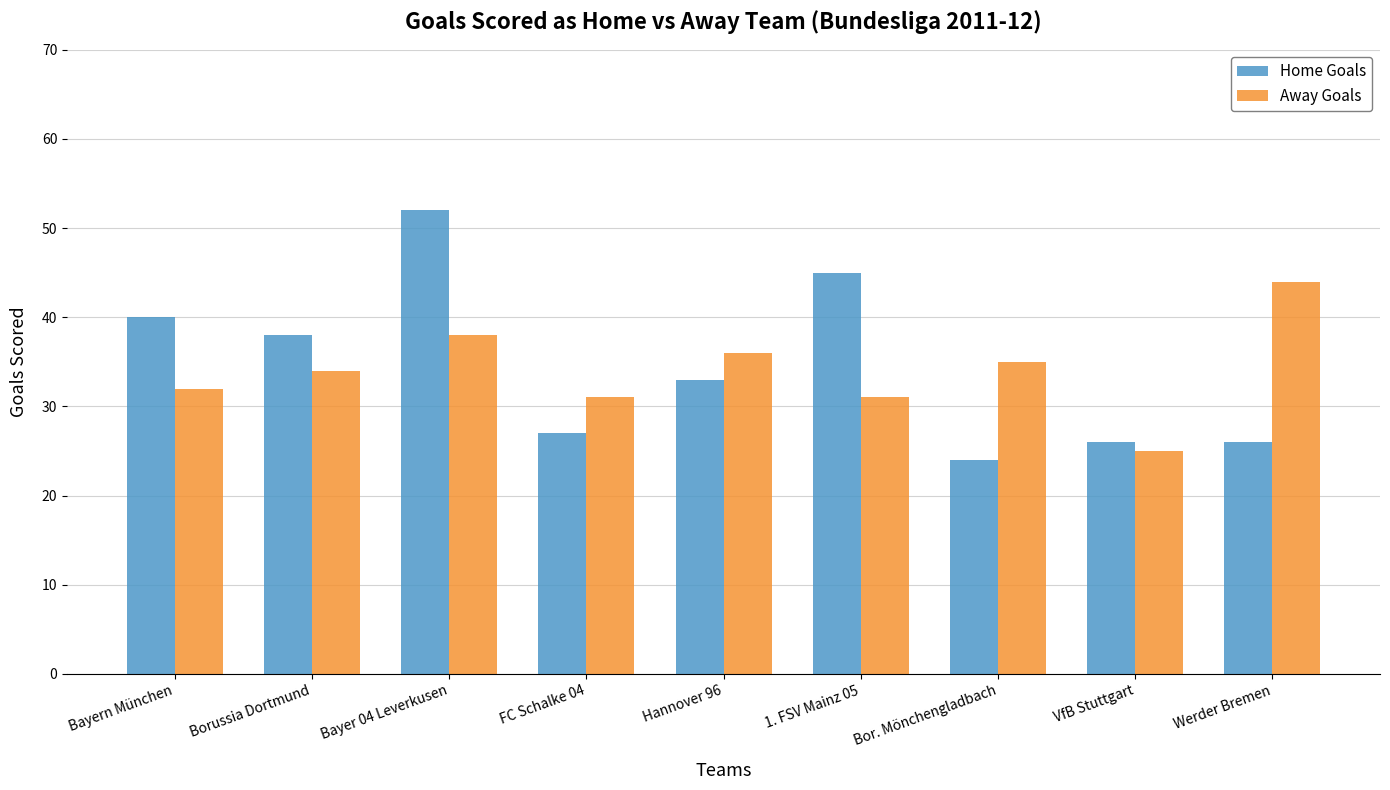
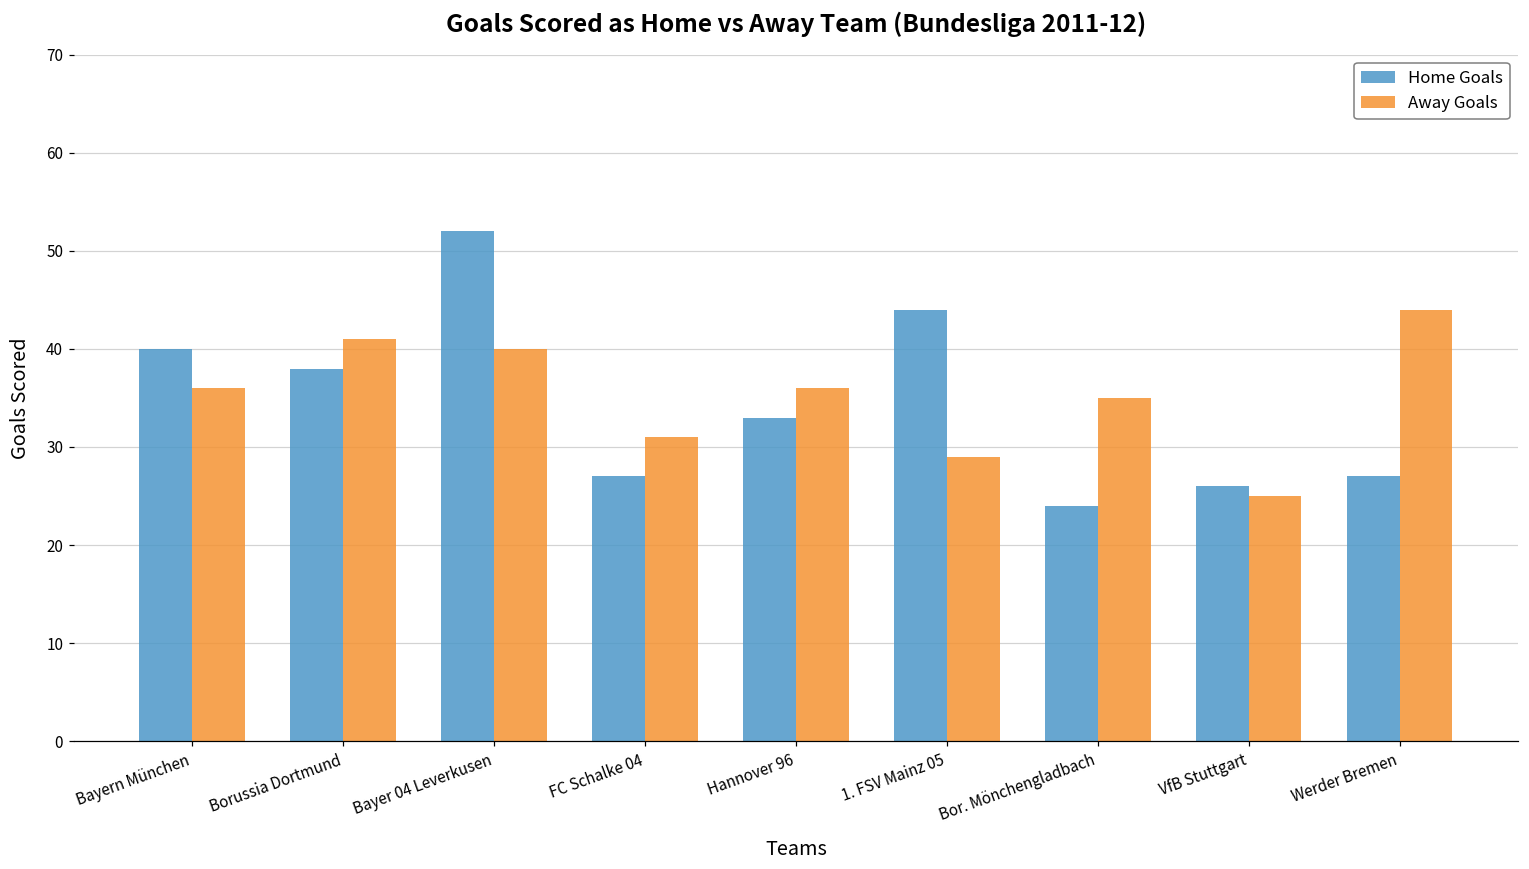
Away Goals, Bayern München: 32 -> 36
Away Goals, Borussia Dortmund: 34 -> 41
Away Goals, Bayer 04 Leverkusen: 38 -> 40
Home Goals, 1. FSV Mainz 05: 45 -> 44
Away Goals, 1. FSV Mainz 05: 31 -> 29
Home Goals, Werder Bremen: 26 -> 27
